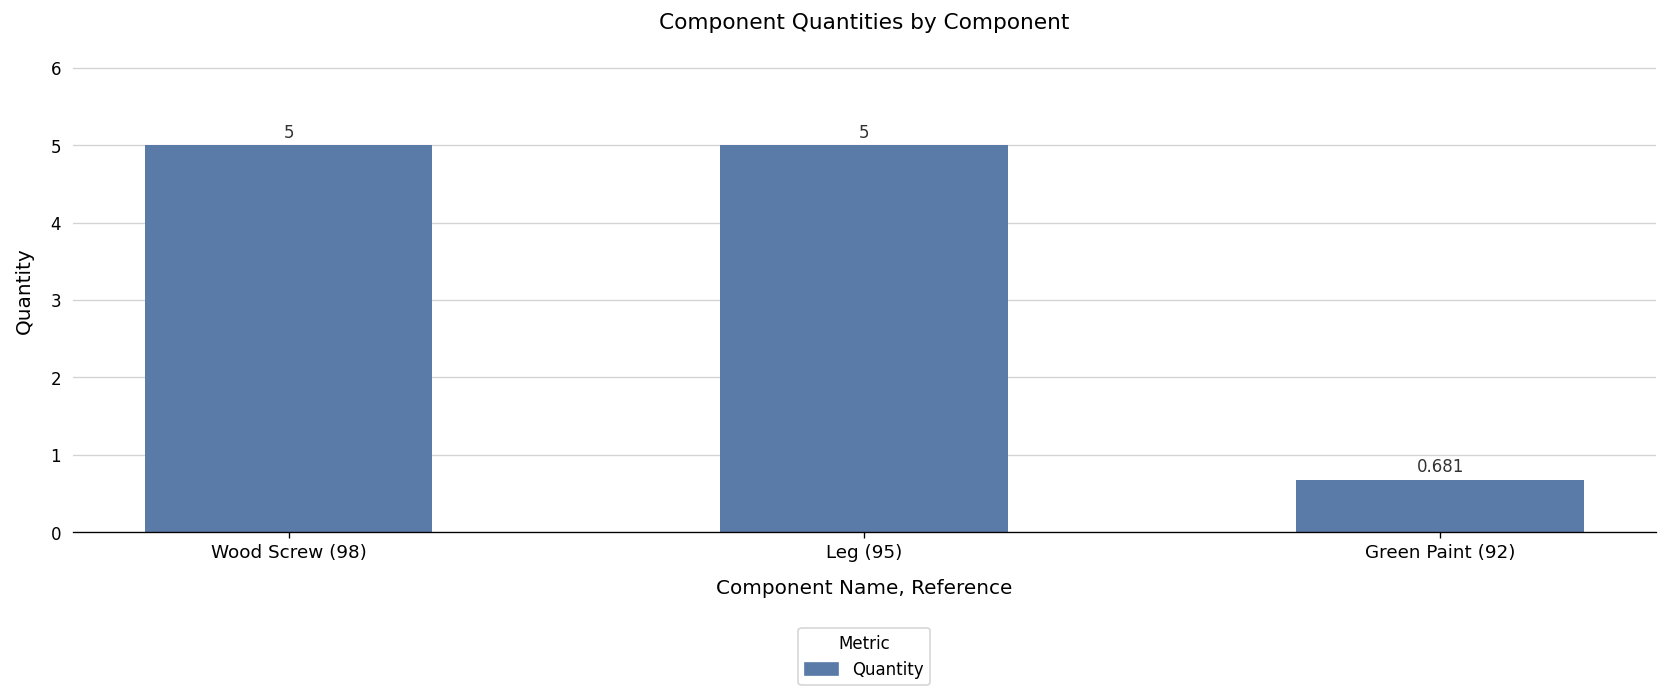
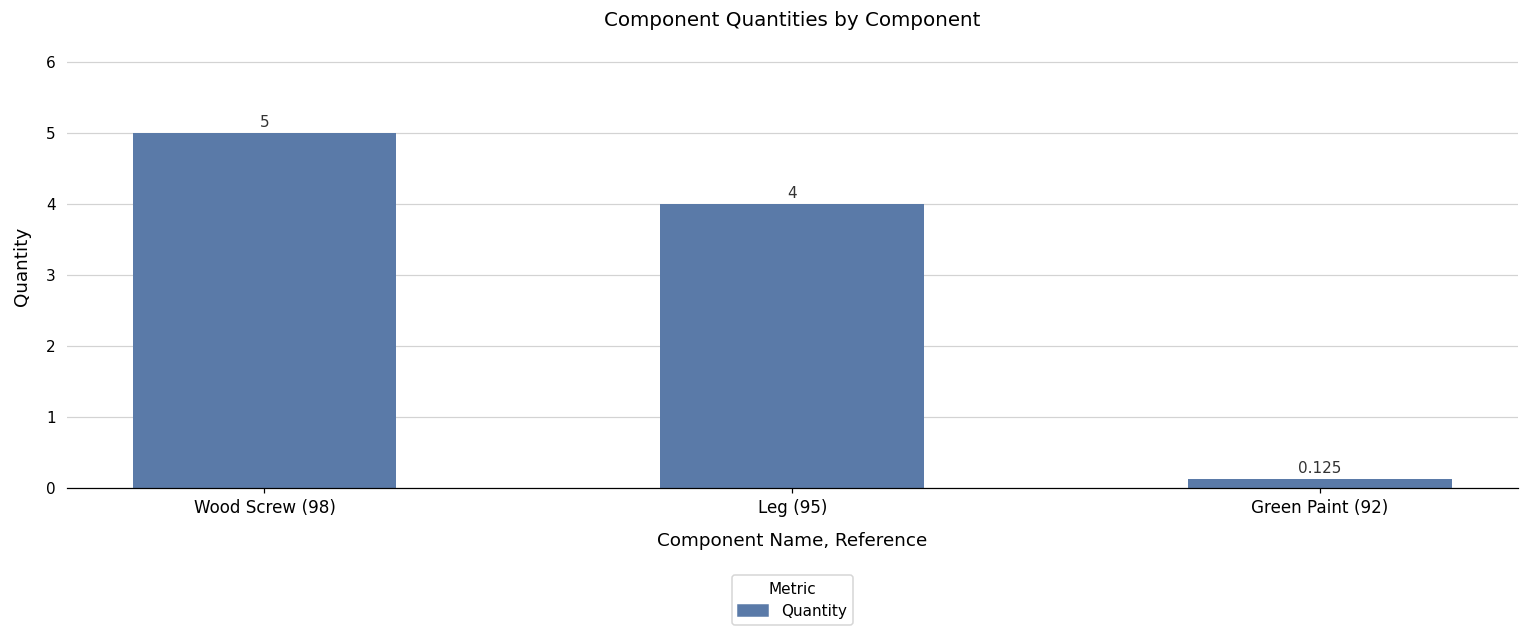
Leg (95): 5 -> 4
Green Paint (92): 0.681 -> 0.125
